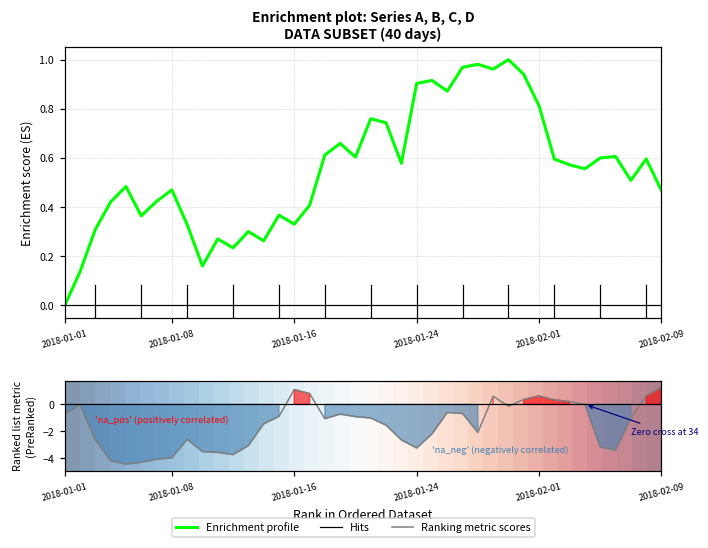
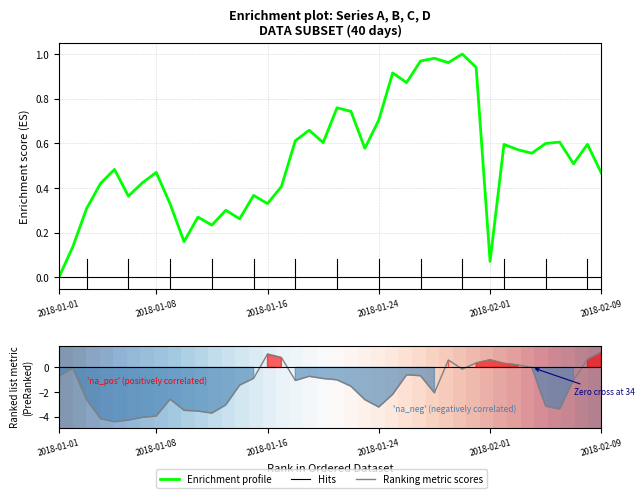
Enrichment plot: Series A, B, C, D DATA SUBSET (40 days), 2018-01-24: 0.90 -> 0.70
Enrichment plot: Series A, B, C, D DATA SUBSET (40 days), 2018-02-01: 0.81 -> 0.07
